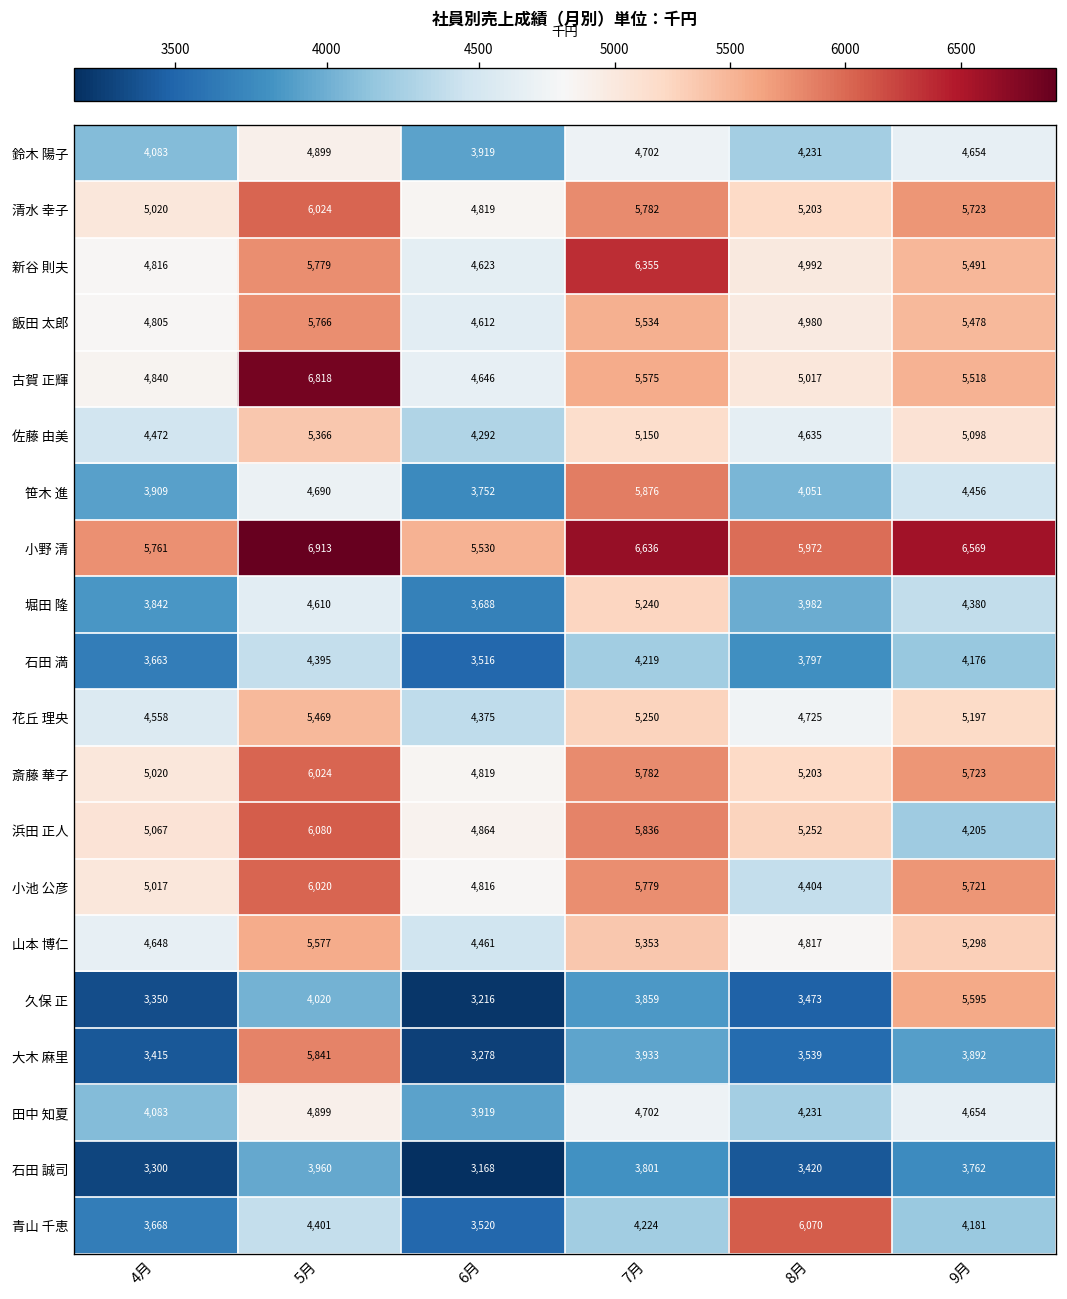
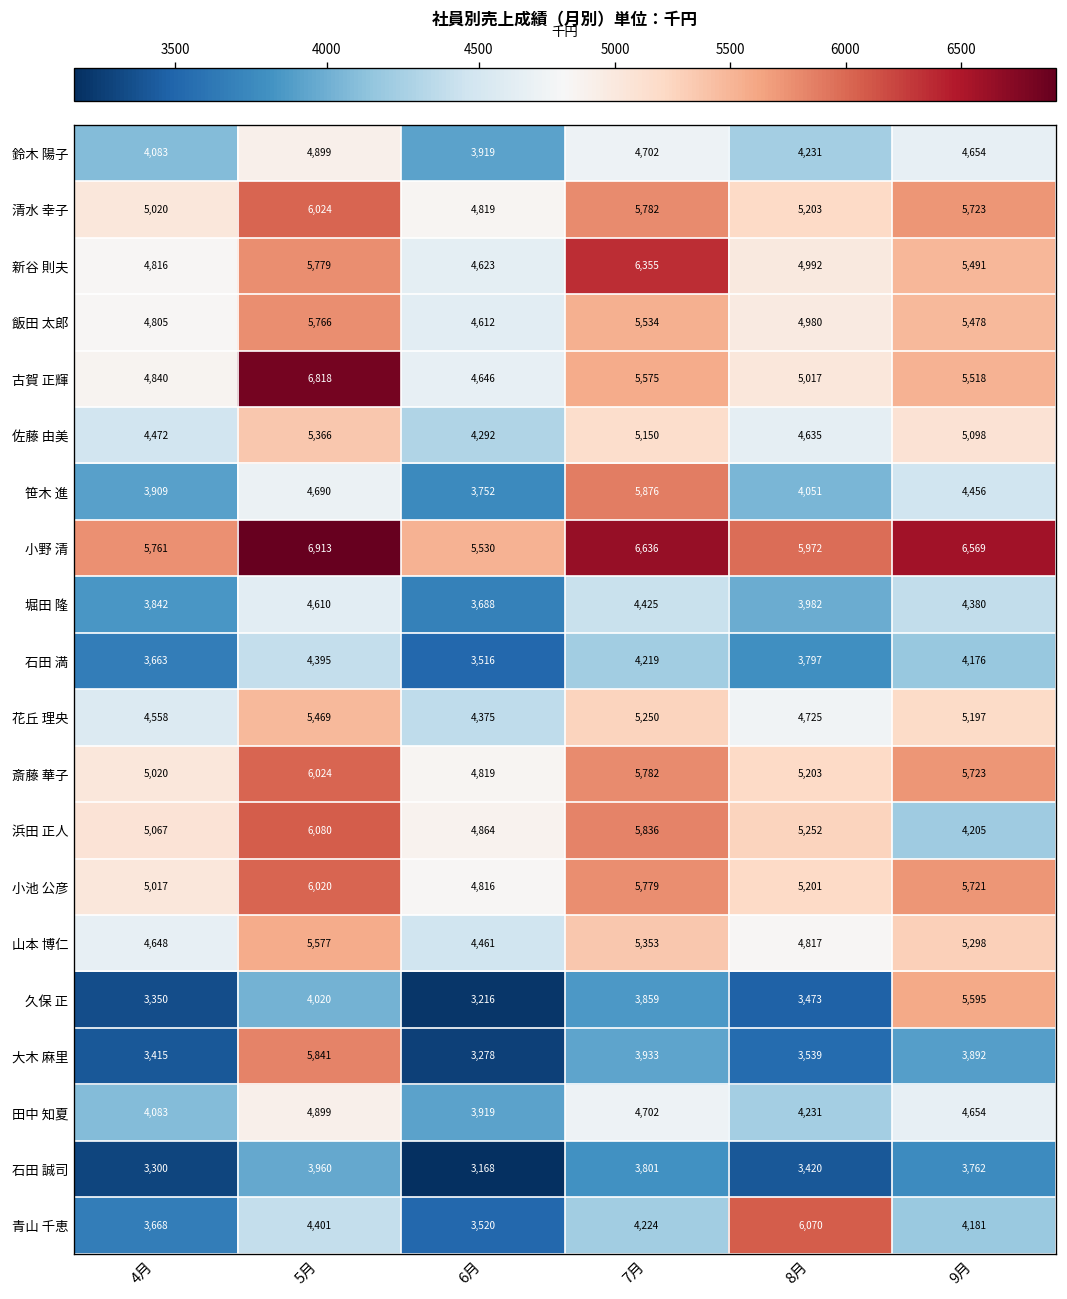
堀田 隆, 7月: 5,240 -> 4,425
小池 公彦, 8月: 4,404 -> 5,201
